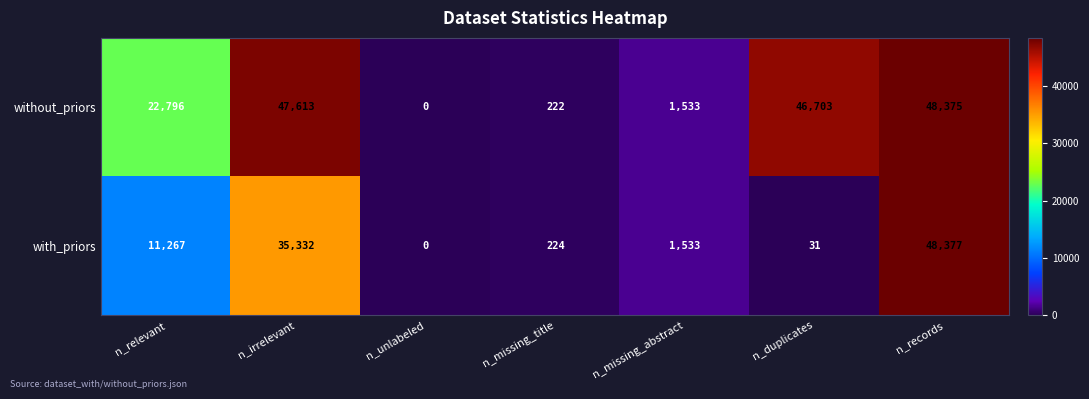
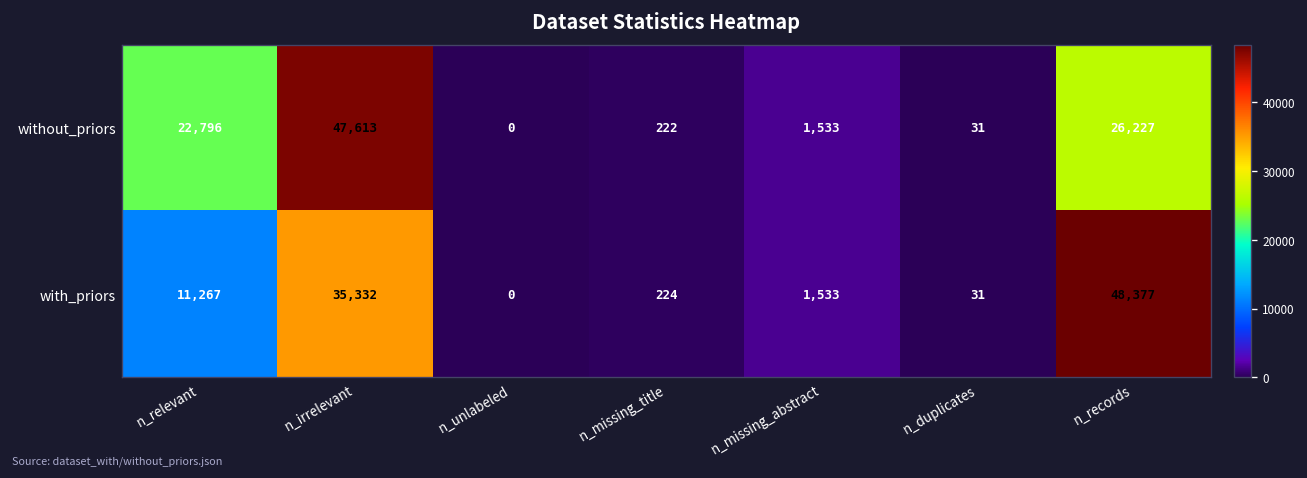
without_priors, n_duplicates: 46,703 -> 31
without_priors, n_records: 48,375 -> 26,227
